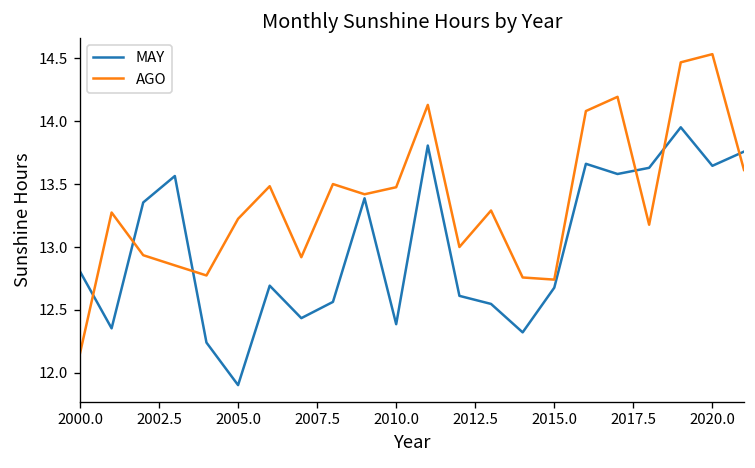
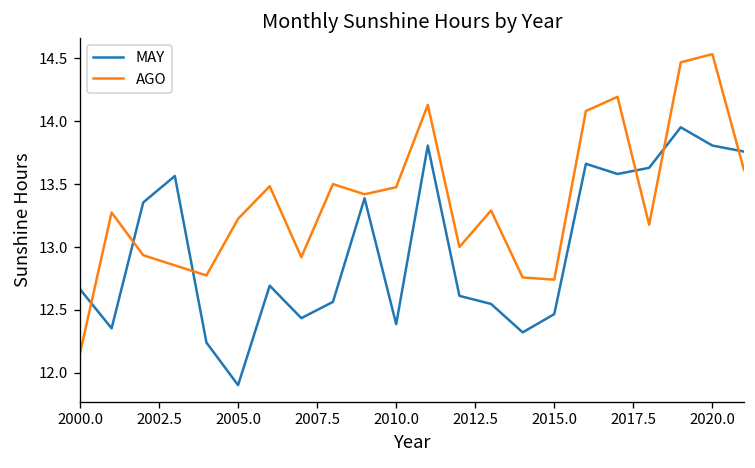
MAY, 2000.0: 12.81 -> 12.67
MAY, 2015.0: 12.68 -> 12.47
MAY, 2020.0: 13.65 -> 13.81
